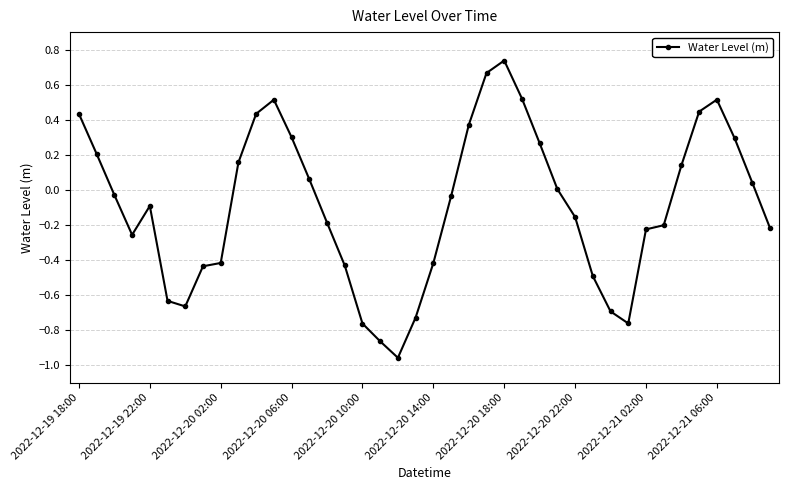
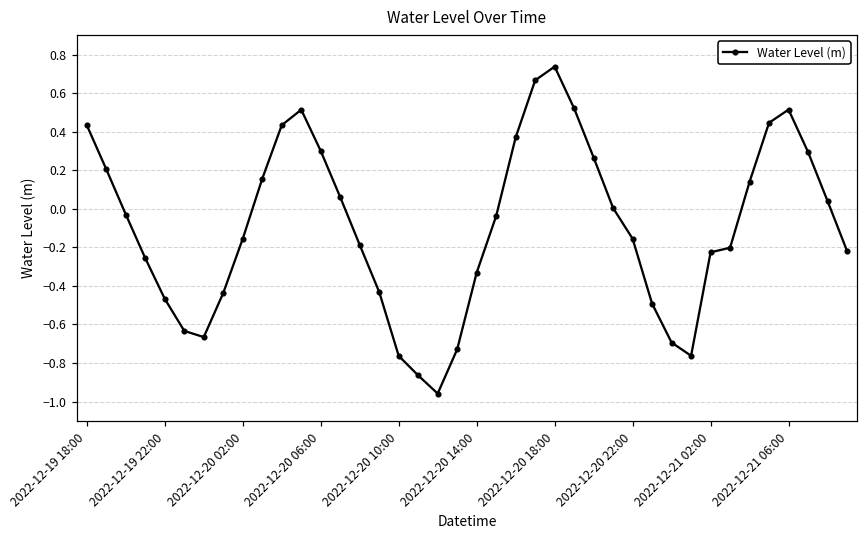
2022-12-19 22:00: -0.09 -> -0.47
2022-12-20 02:00: -0.42 -> -0.16
2022-12-20 14:00: -0.42 -> -0.33
